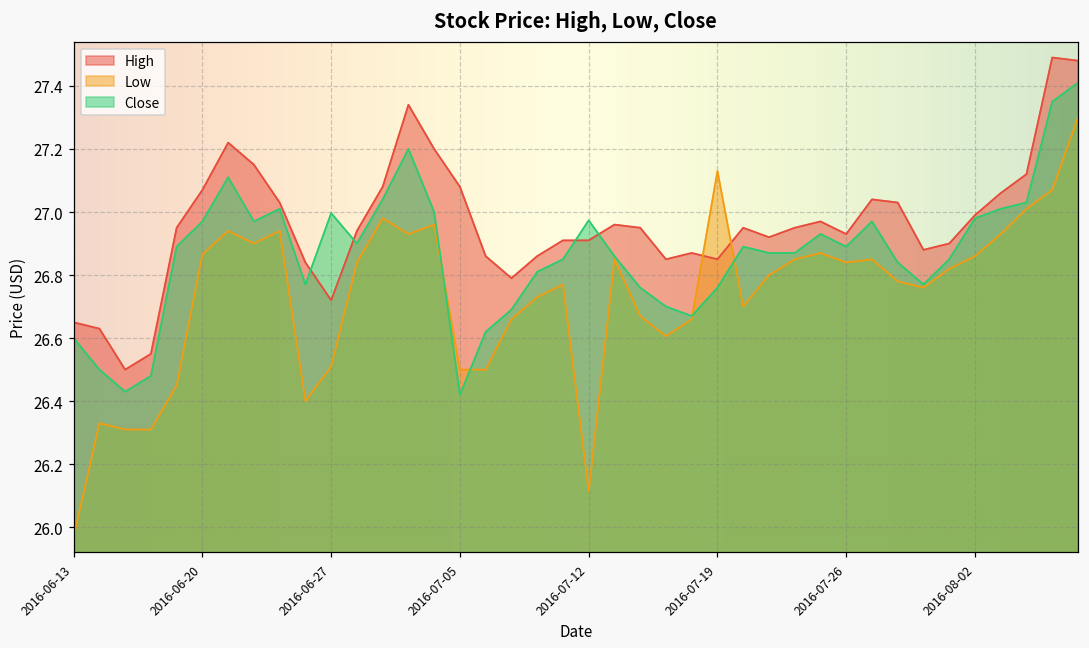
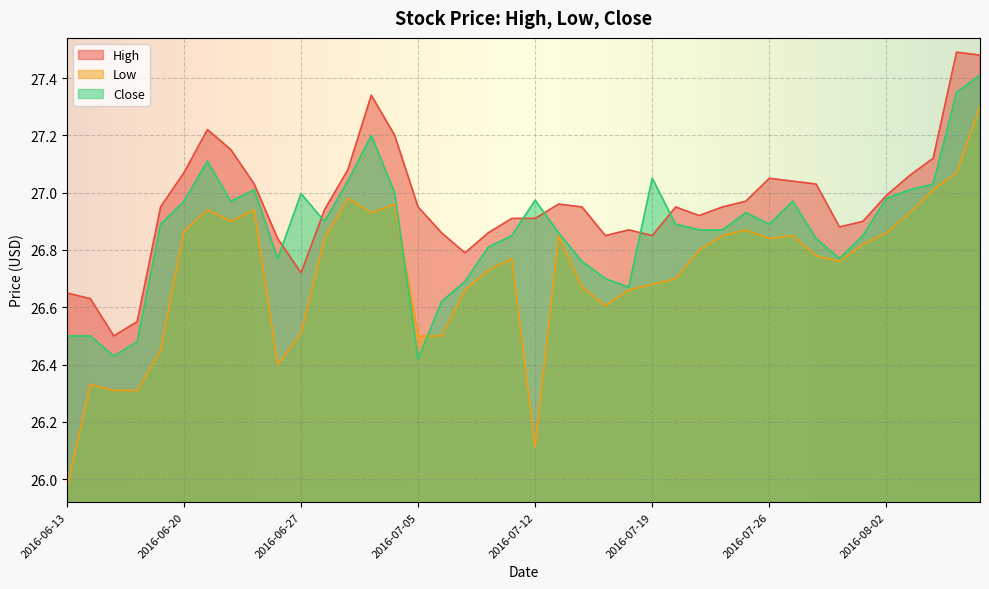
Close, 2016-06-13: 26.6 -> 26.5
High, 2016-07-05: 27.08 -> 26.95
Low, 2016-07-19: 27.13 -> 26.68
Close, 2016-07-19: 26.76 -> 27.05
High, 2016-07-26: 26.93 -> 27.05
